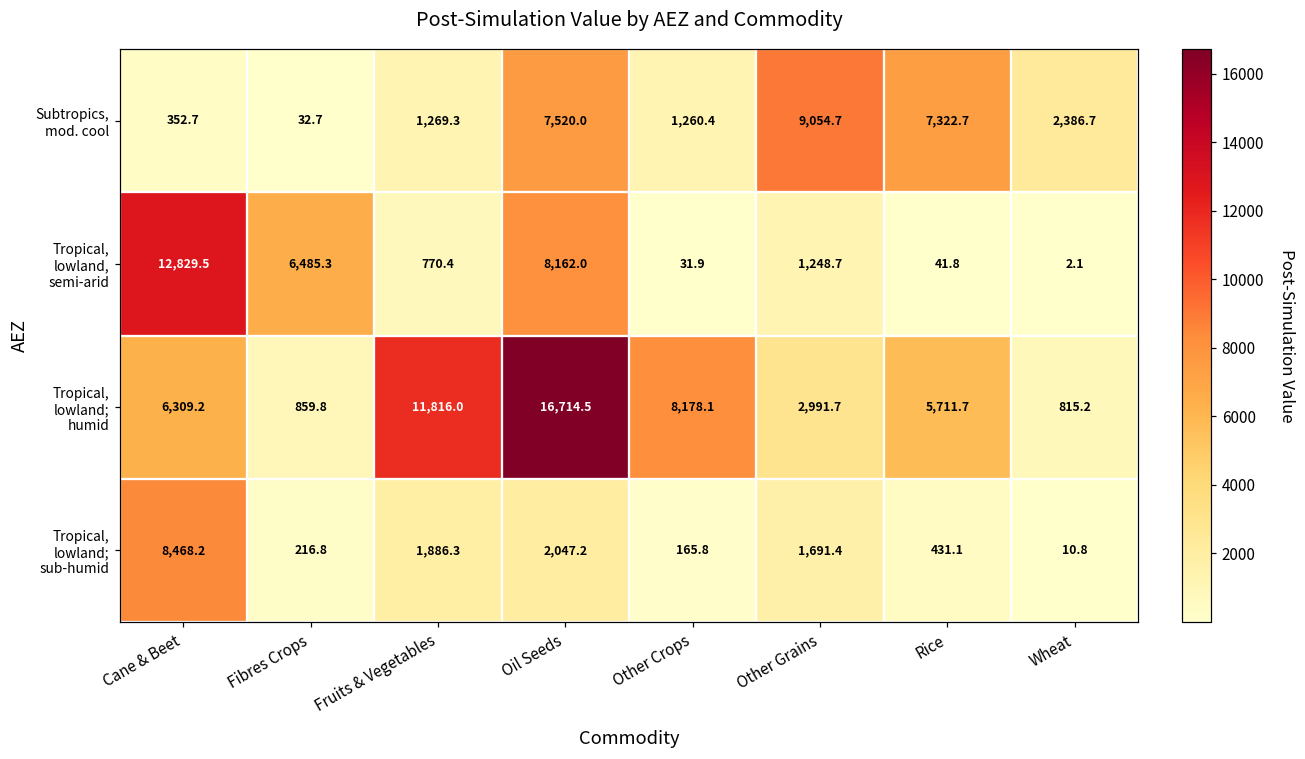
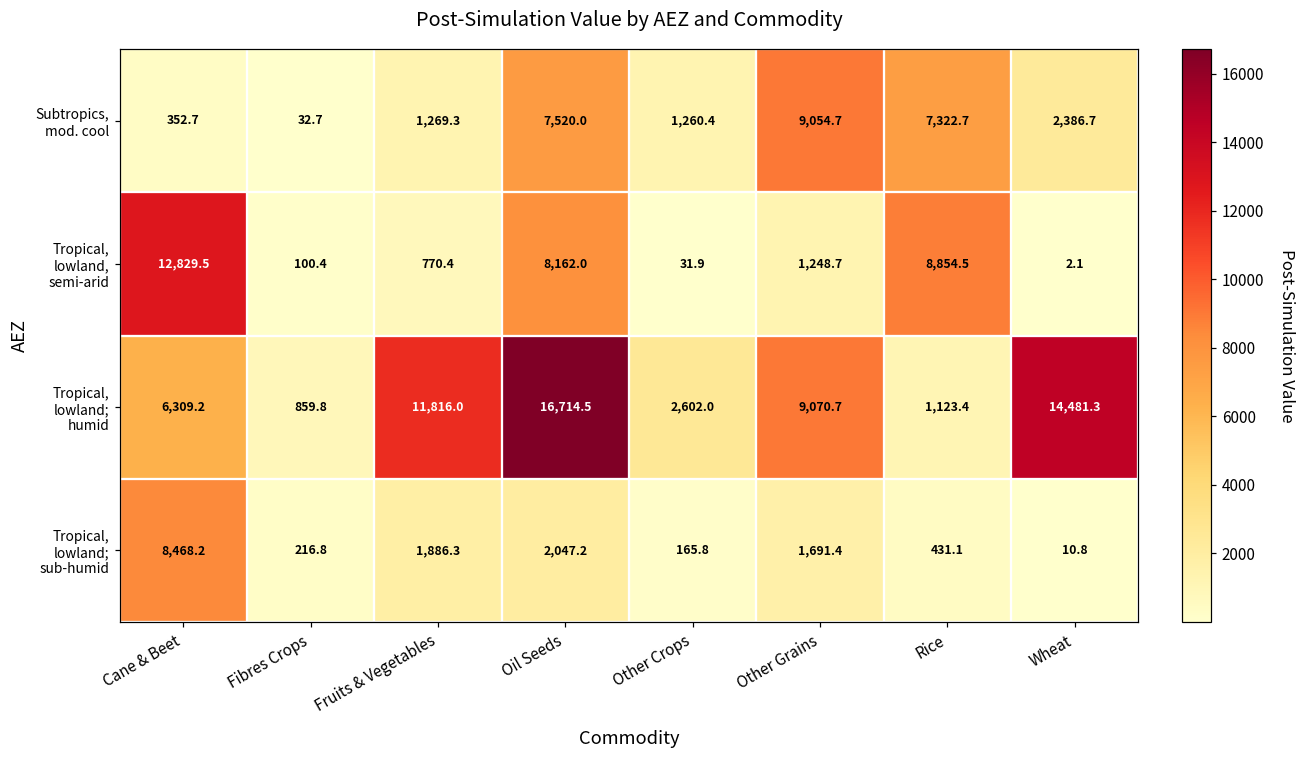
Tropical, lowland, semi-arid, Fibres Crops: 6,485.3 -> 100.4
Tropical, lowland, semi-arid, Rice: 41.8 -> 8,854.5
Tropical, lowland; humid, Other Crops: 8,178.1 -> 2,602.0
Tropical, lowland; humid, Other Grains: 2,991.7 -> 9,070.7
Tropical, lowland; humid, Rice: 5,711.7 -> 1,123.4
Tropical, lowland; humid, Wheat: 815.2 -> 14,481.3
